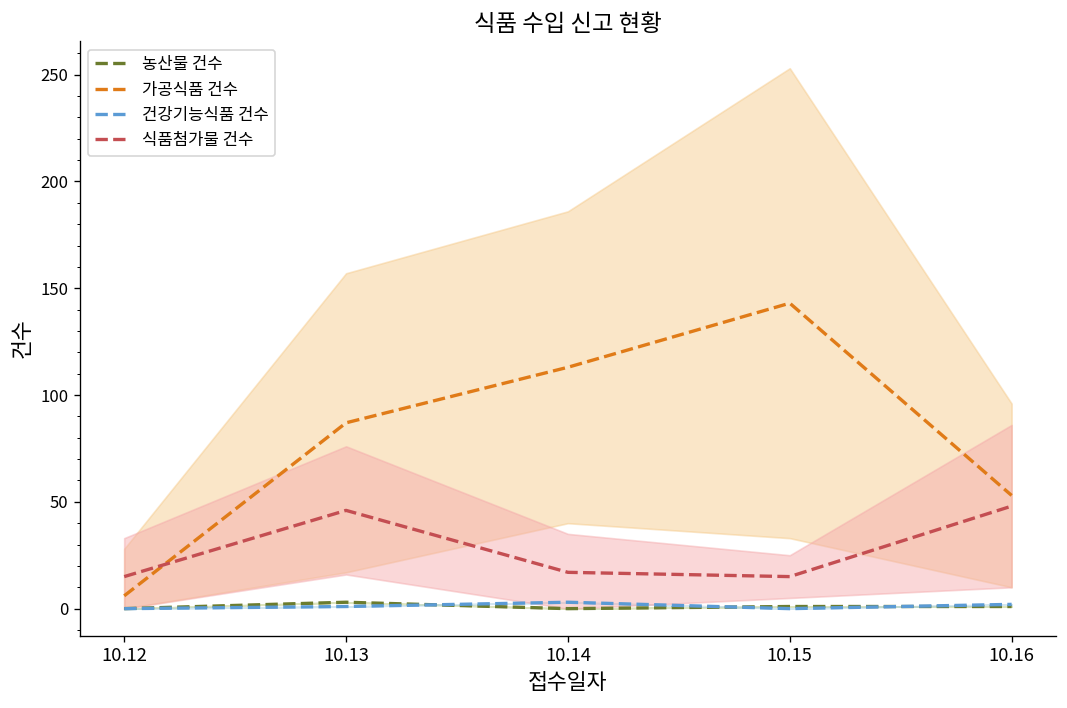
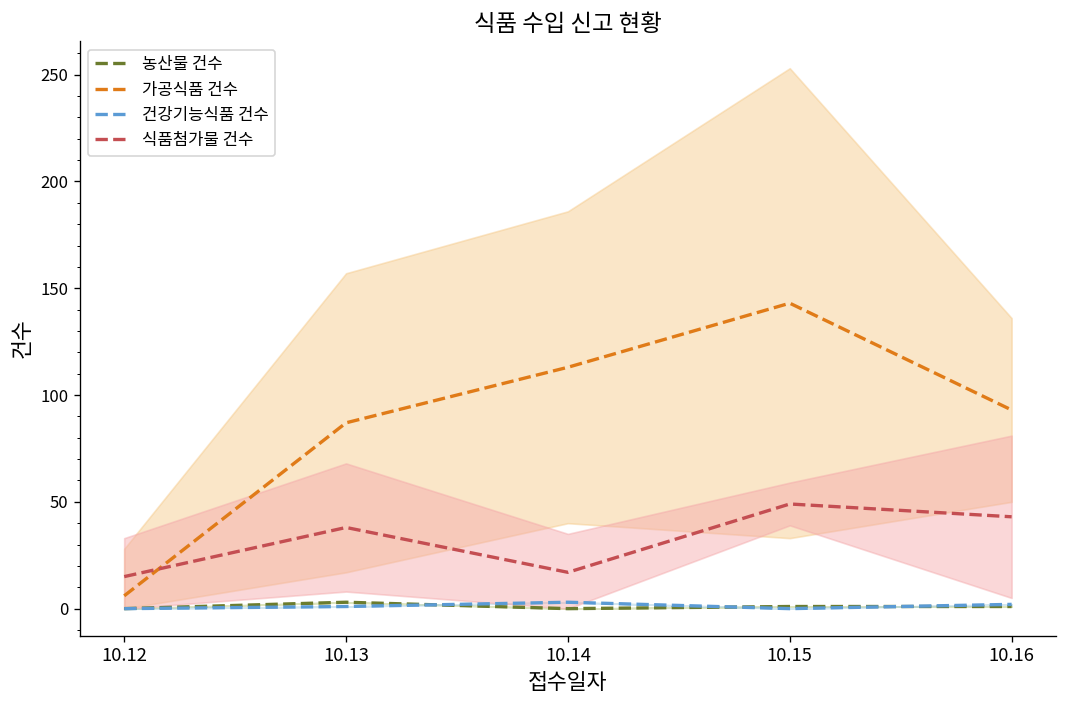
식품첨가물 건수, 10.13: 46 -> 38
식품첨가물 건수, 10.15: 15 -> 49
가공식품 건수, 10.16: 53 -> 93
식품첨가물 건수, 10.16: 48 -> 43
